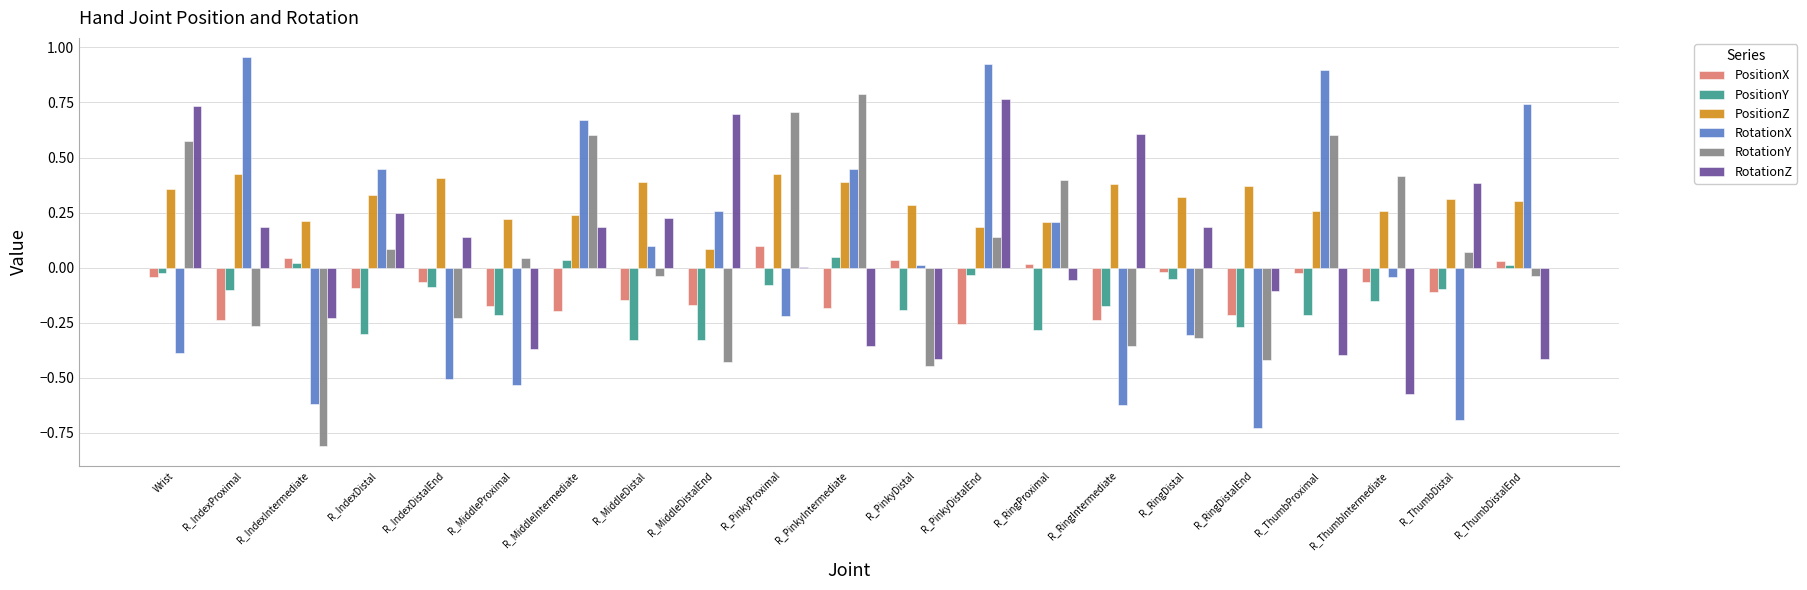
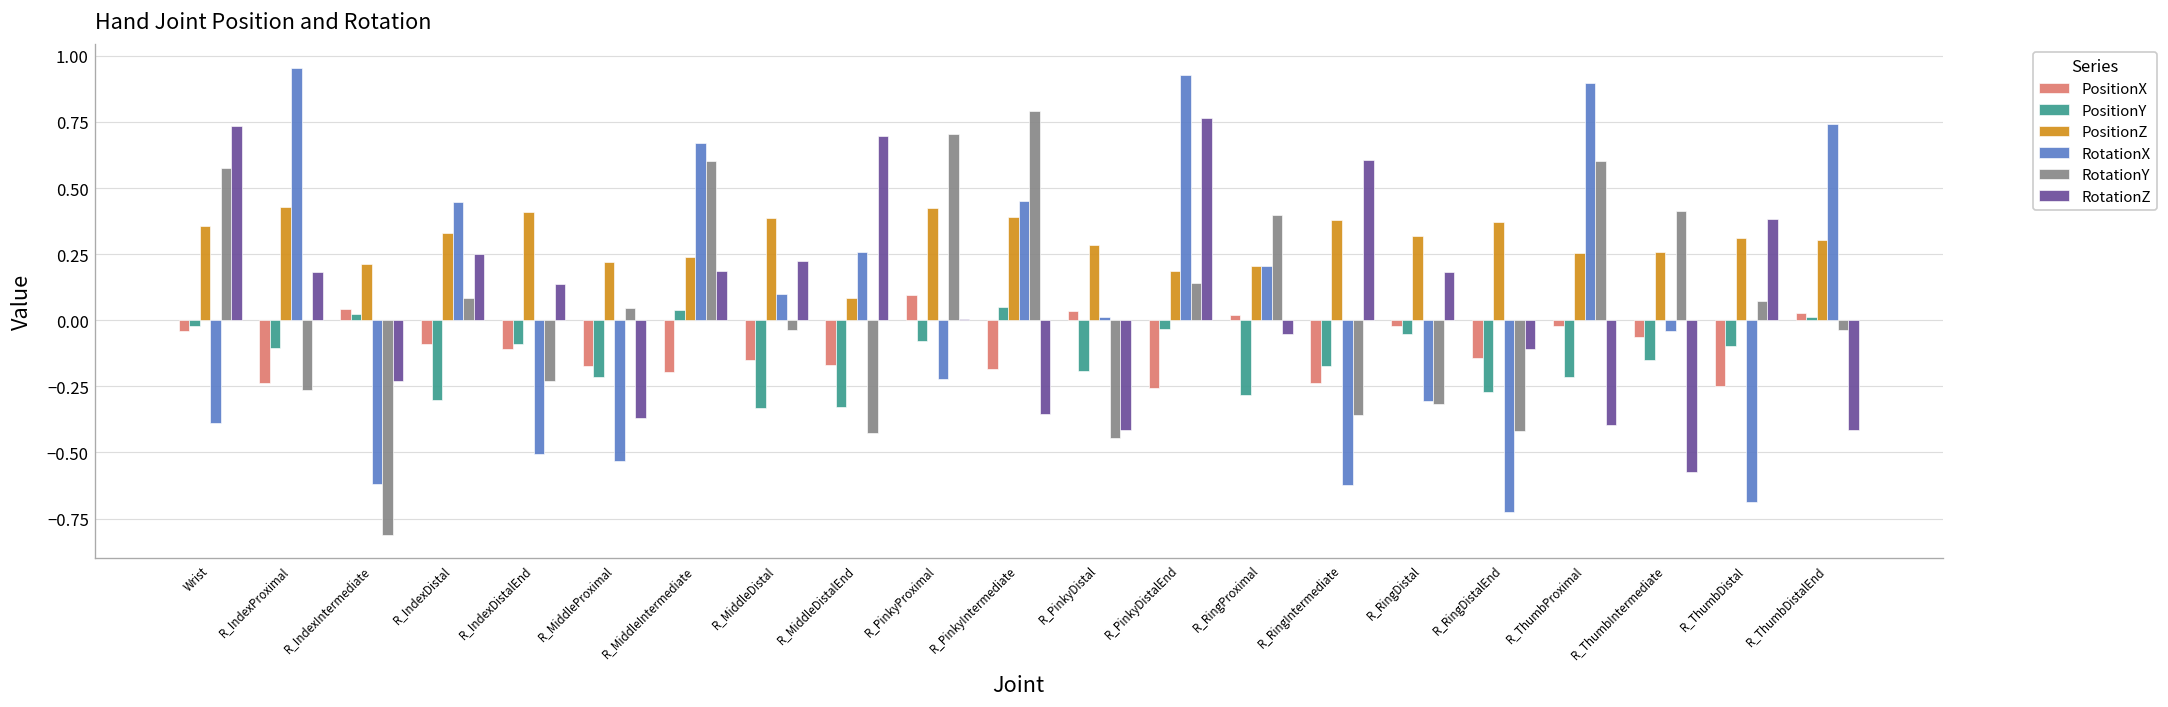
PositionX, R_IndexDistalEnd: -0.07 -> -0.11
PositionX, R_RingDistalEnd: -0.21 -> -0.14
PositionX, R_ThumbDistal: -0.11 -> -0.25
